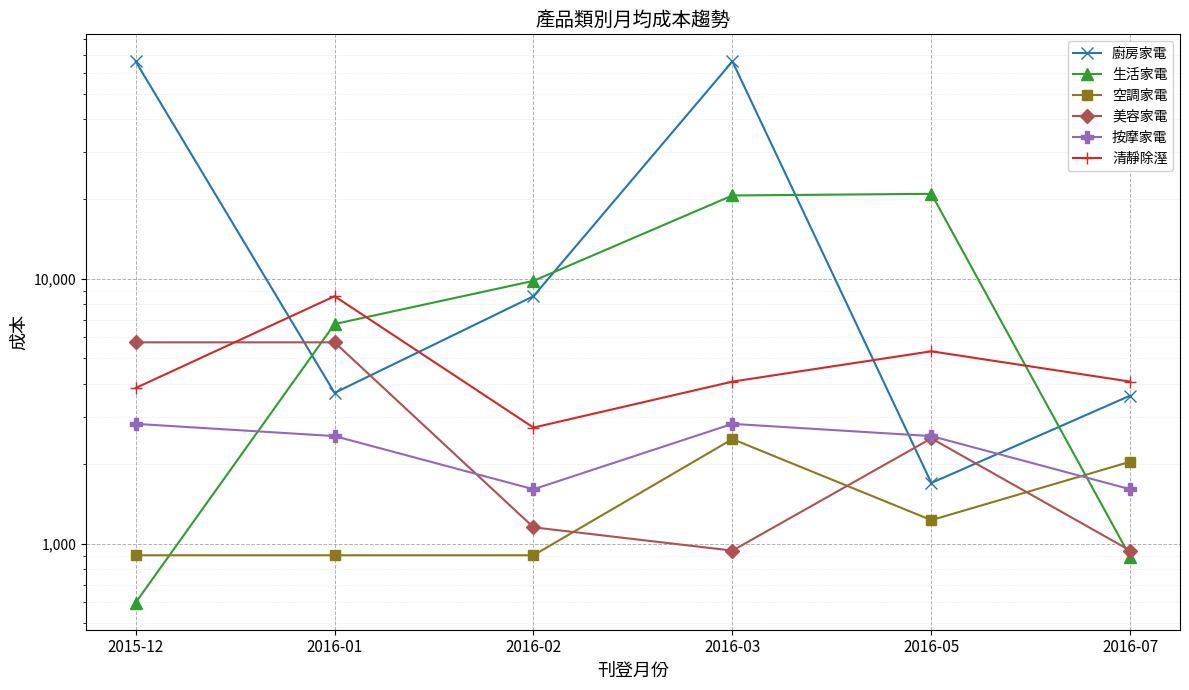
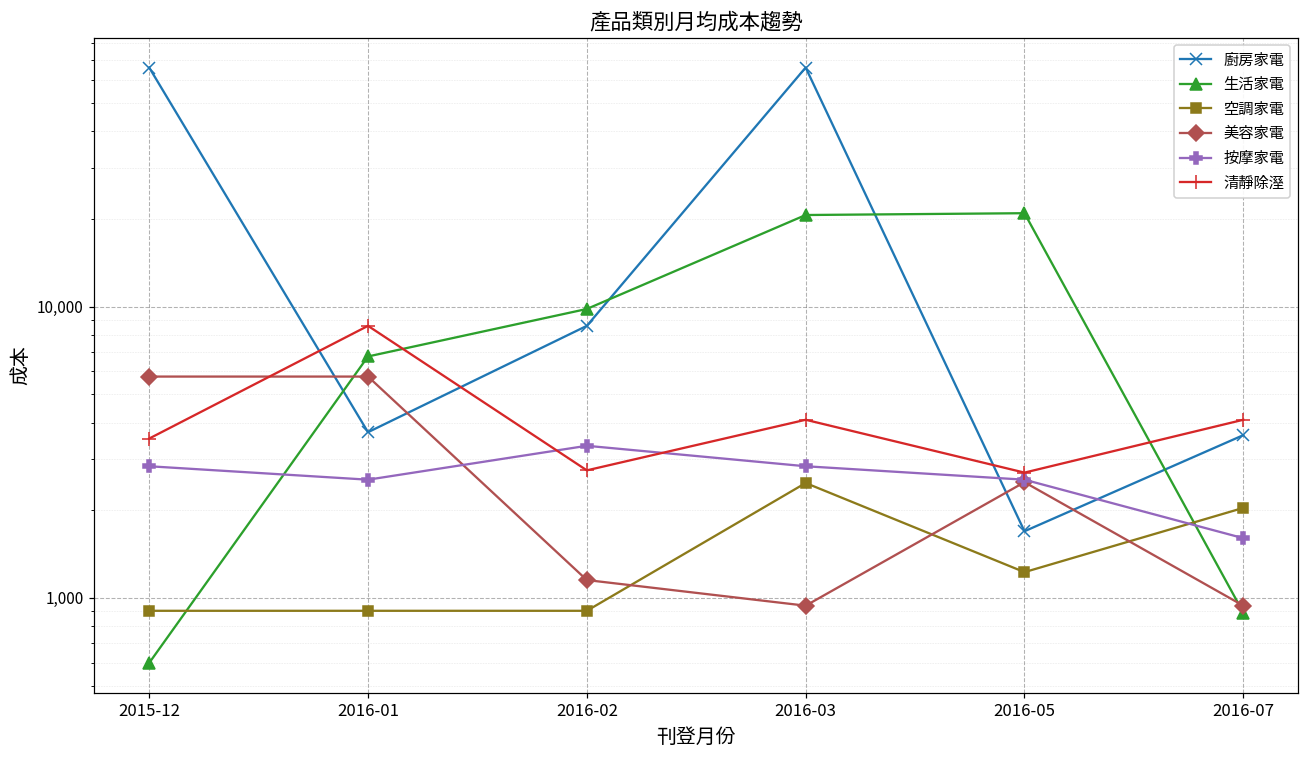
清靜除溼, 2015-12: 3,900 -> 3,500
按摩家電, 2016-02: 1,600 -> 3,300
清靜除溼, 2016-05: 5,300 -> 2,700
